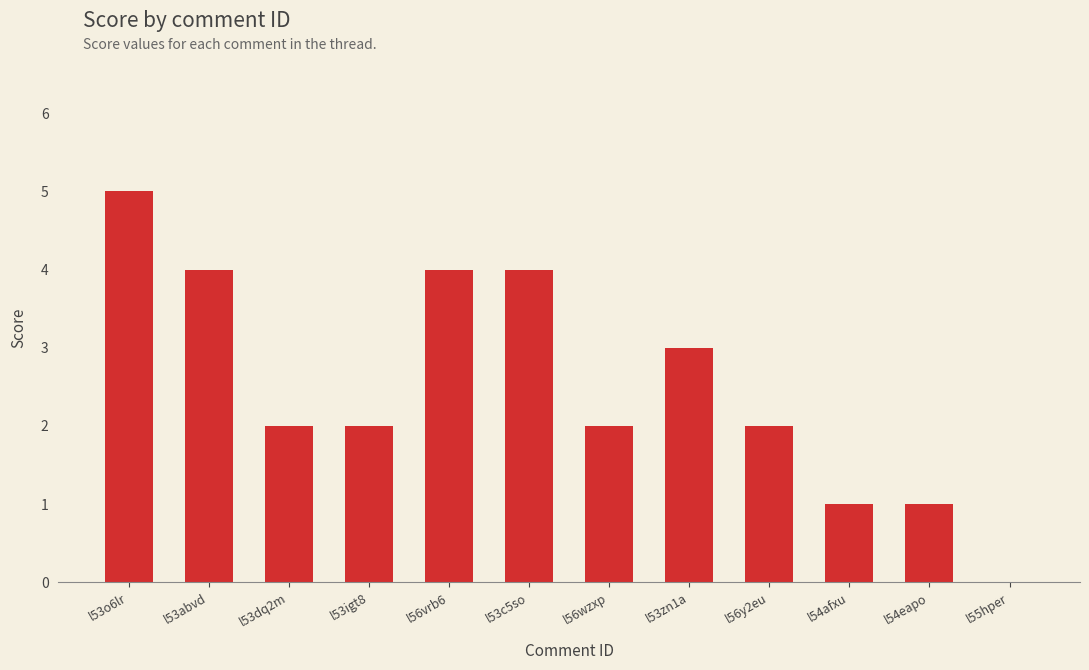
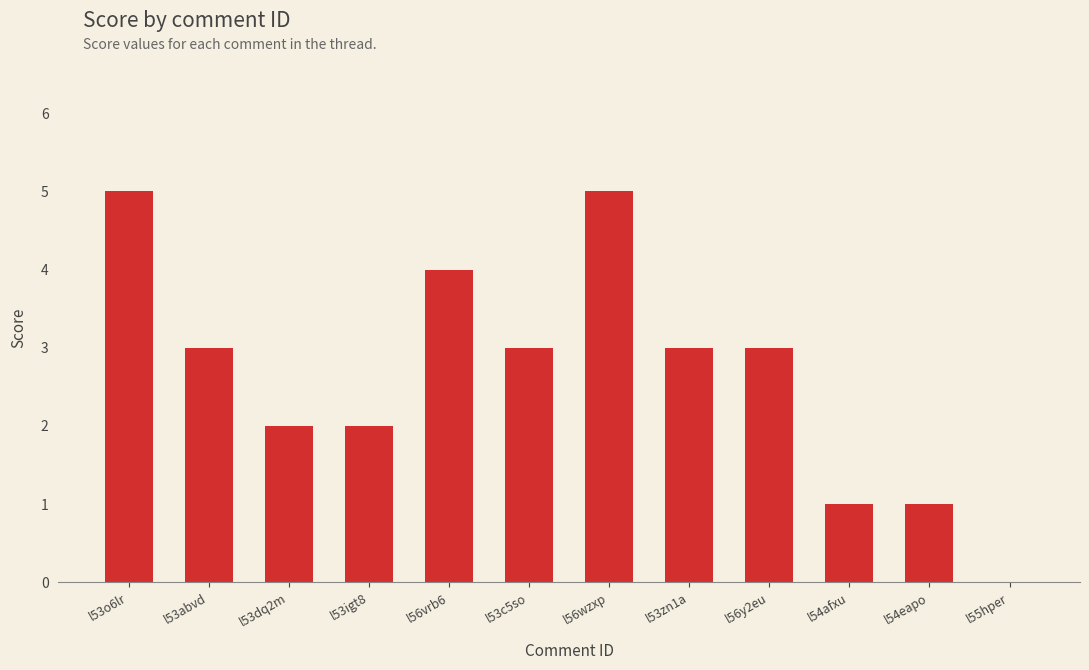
l53abvd: 4 -> 3
l53c5so: 4 -> 3
l56wzxp: 2 -> 5
l56y2eu: 2 -> 3
